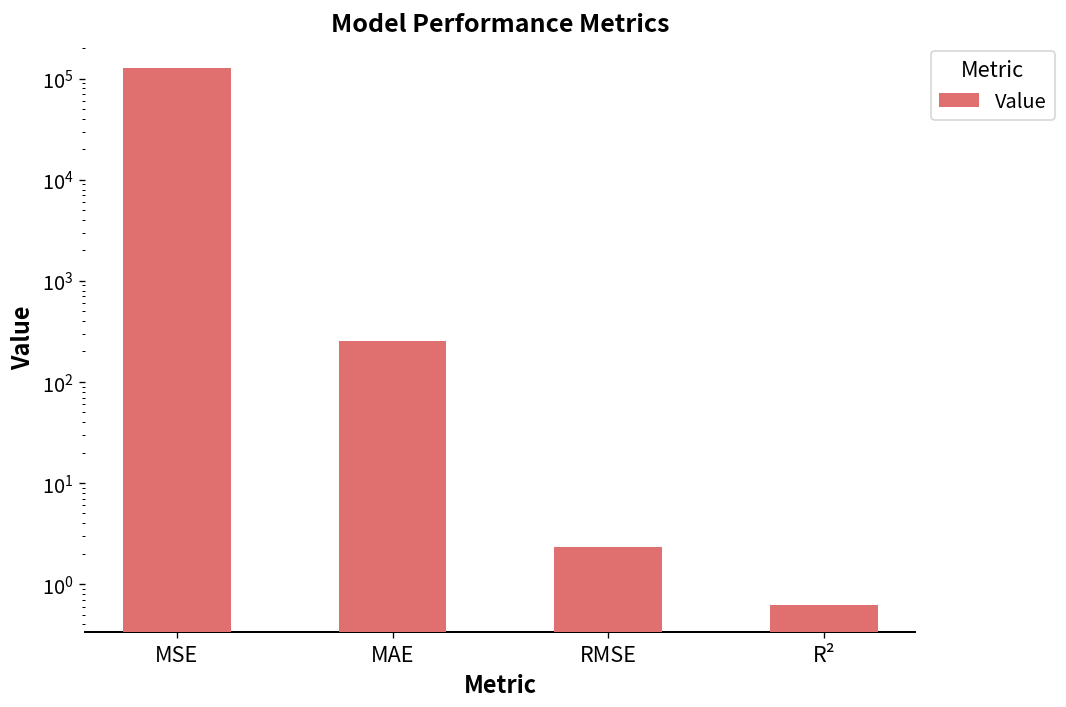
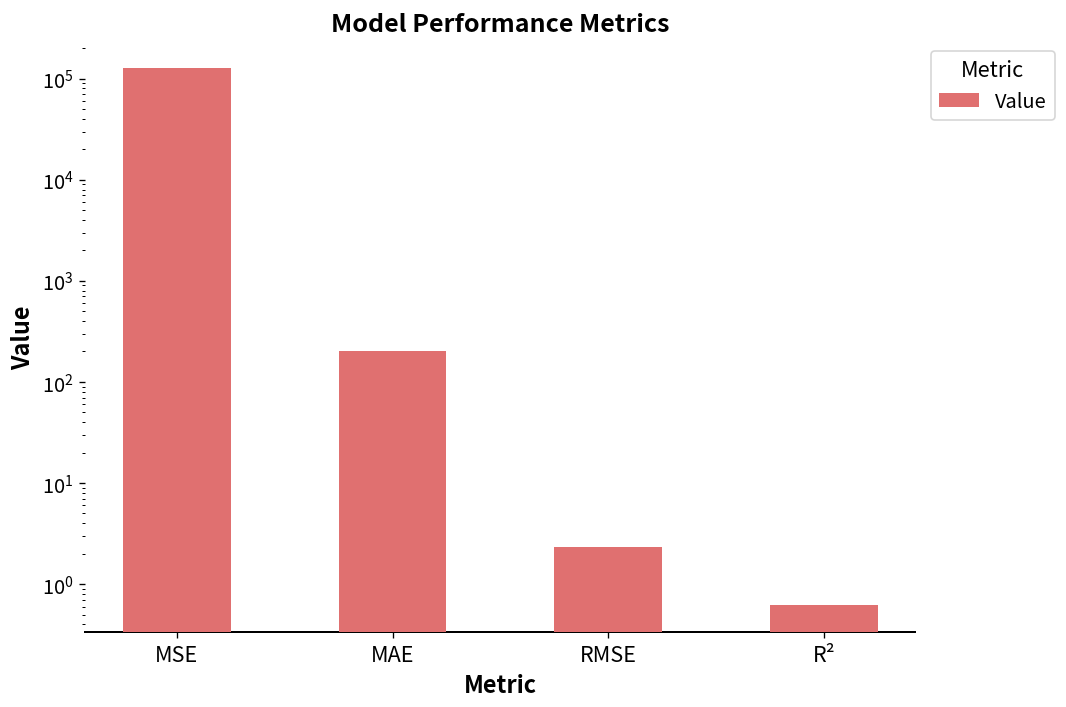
MAE: 250 -> 200
